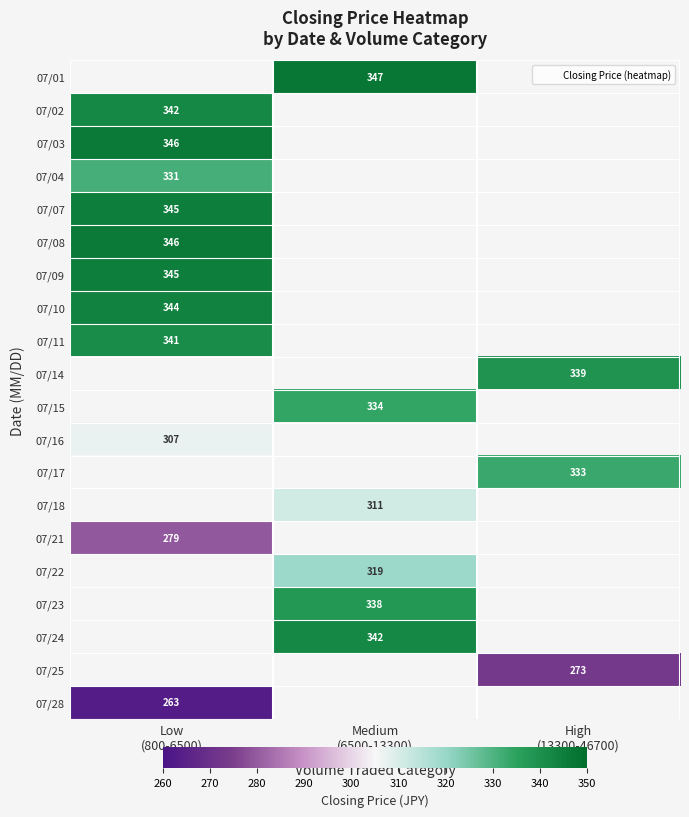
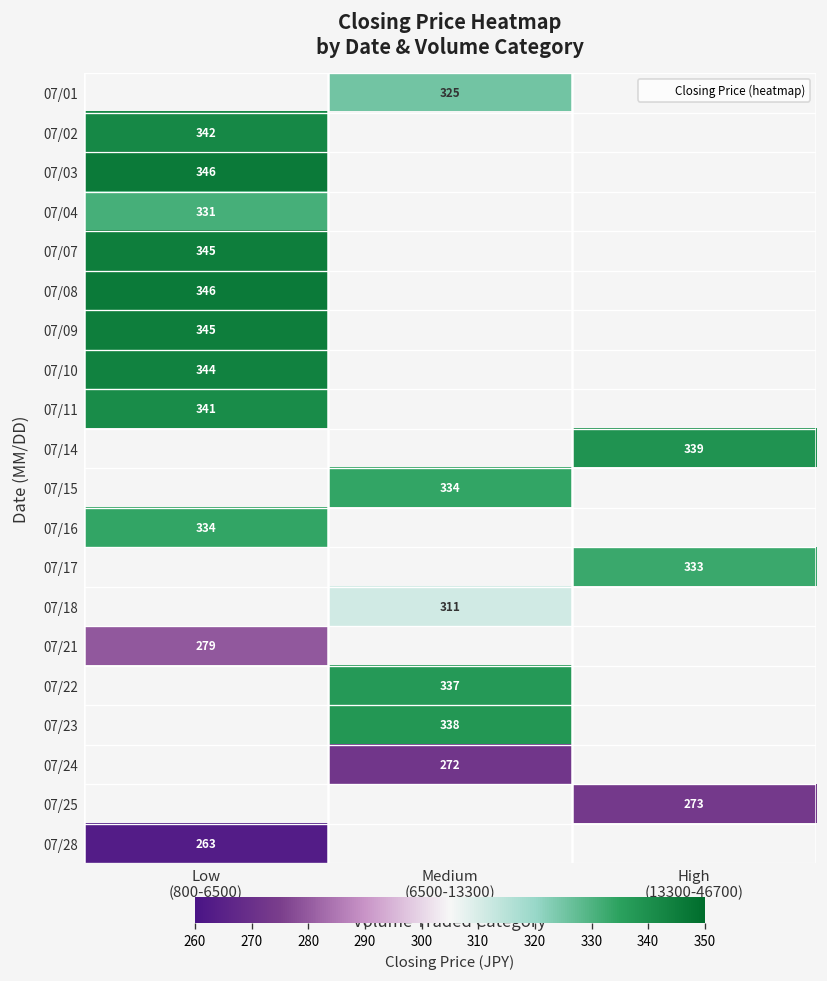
07/01, Medium (6500-13300): 347 -> 325
07/16, Low (800-6500): 307 -> 334
07/22, Medium (6500-13300): 319 -> 337
07/24, Medium (6500-13300): 342 -> 272
